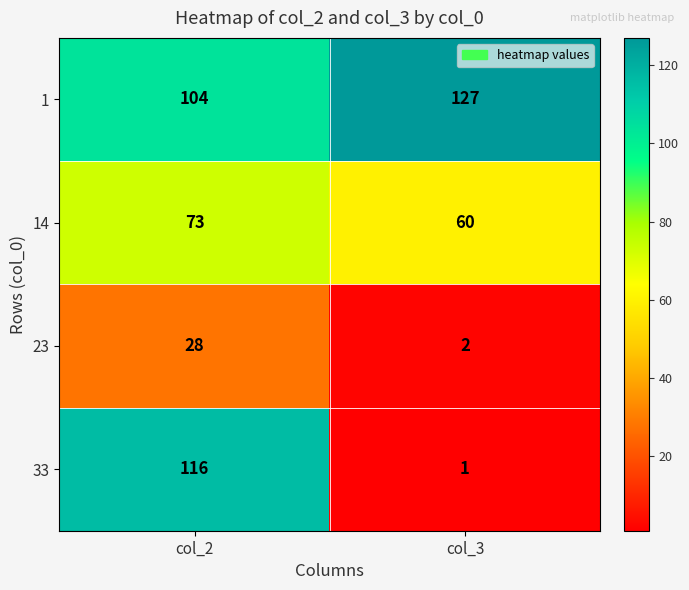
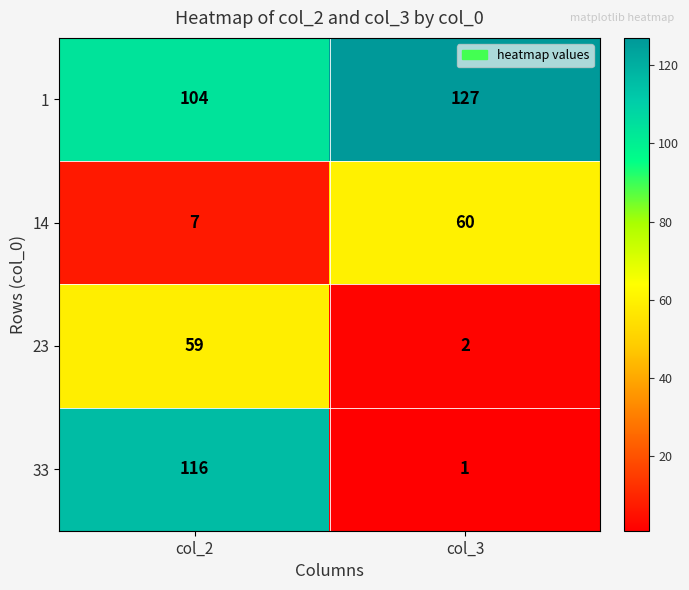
14, col_2: 73 -> 7
23, col_2: 28 -> 59
